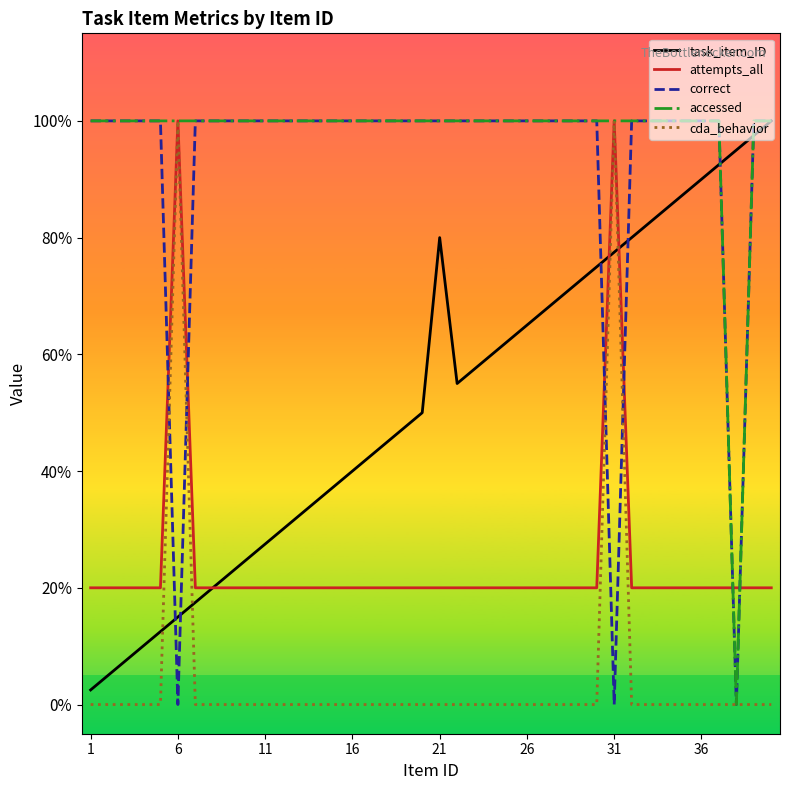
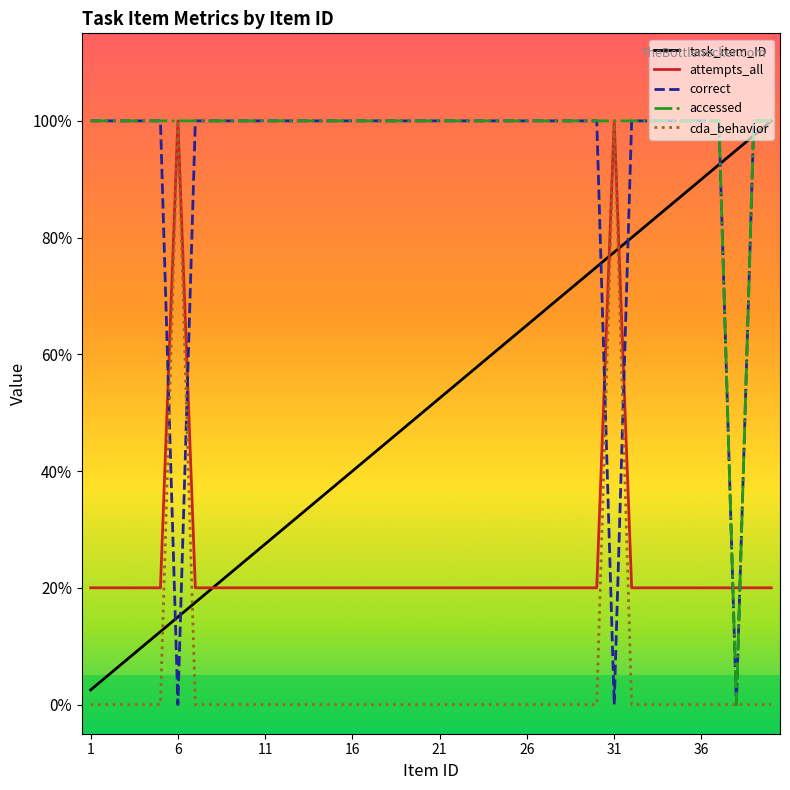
task_item_ID, 21: 80% -> 53%
